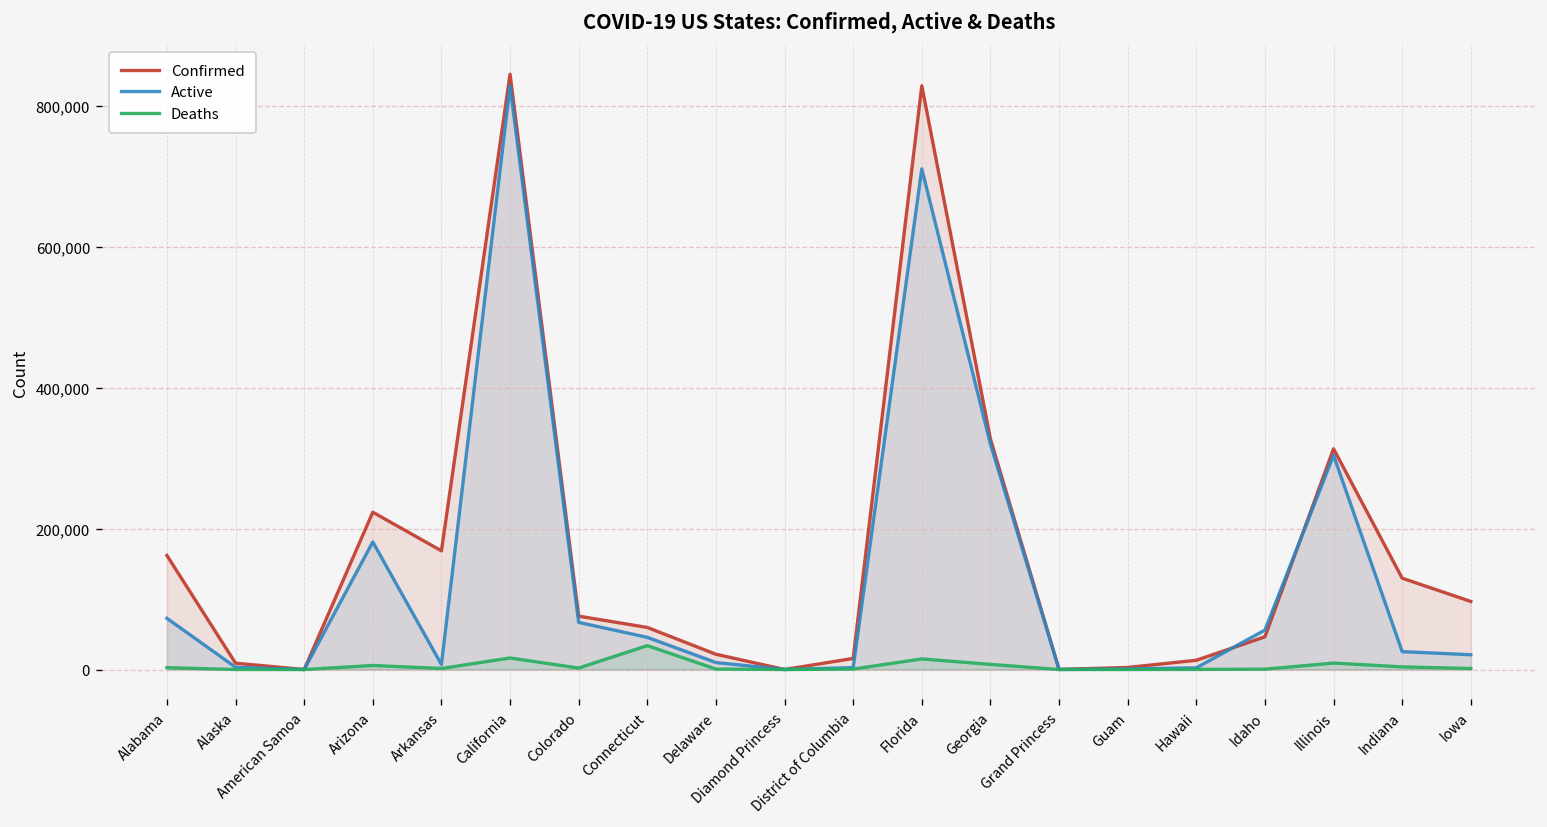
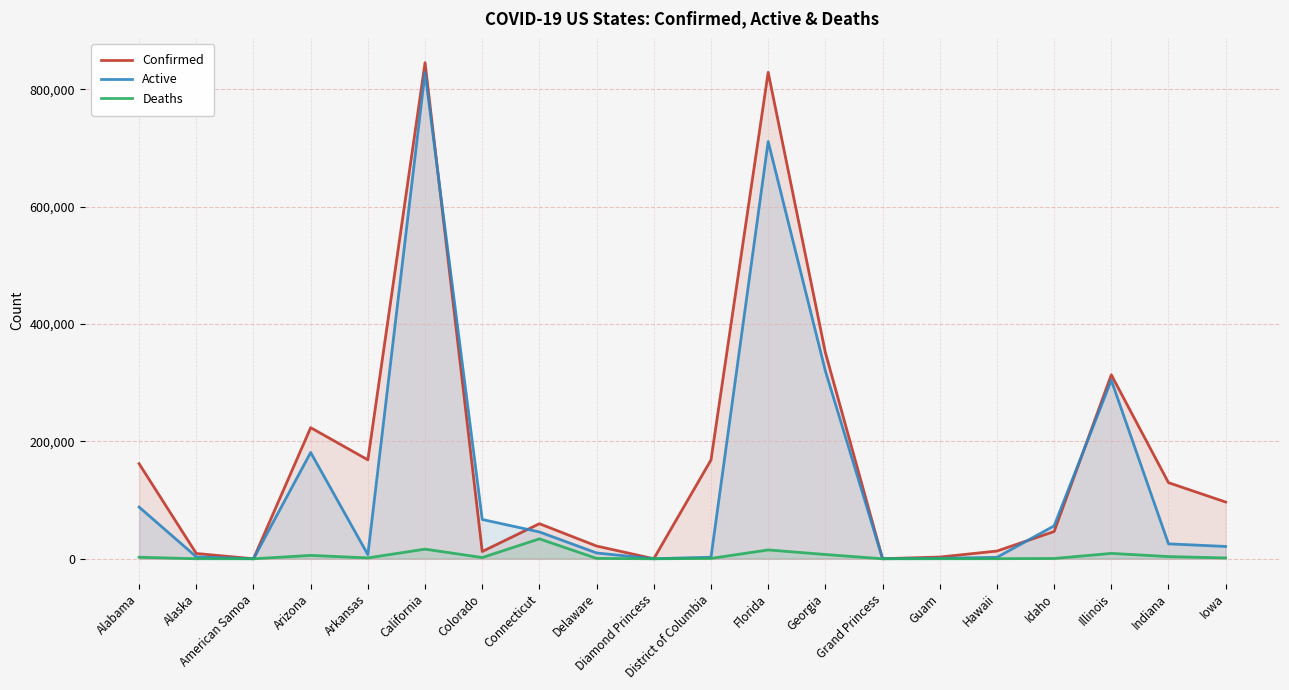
Active, Alabama: 70,000 -> 90,000
Confirmed, Colorado: 80,000 -> 10,000
Confirmed, District of Columbia: 20,000 -> 170,000
Confirmed, Georgia: 330,000 -> 350,000
